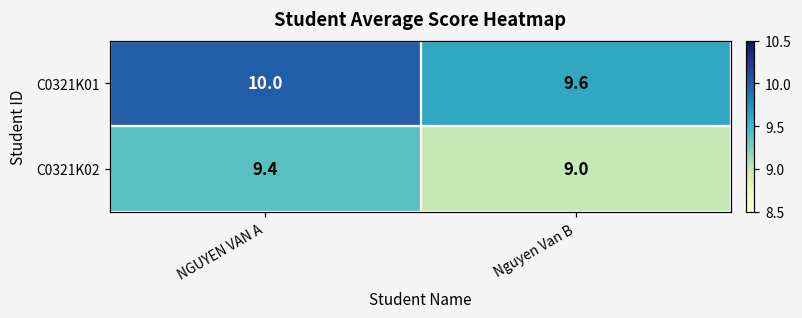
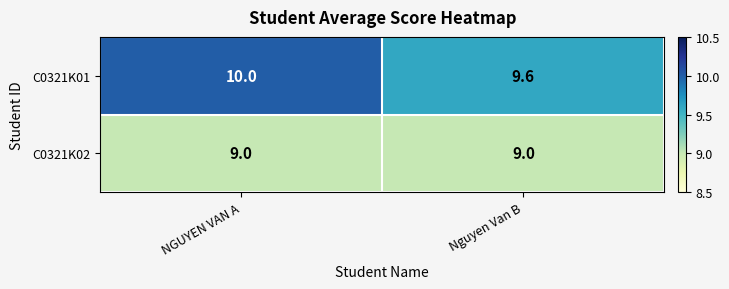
C0321K02, NGUYEN VAN A: 9.4 -> 9.0
